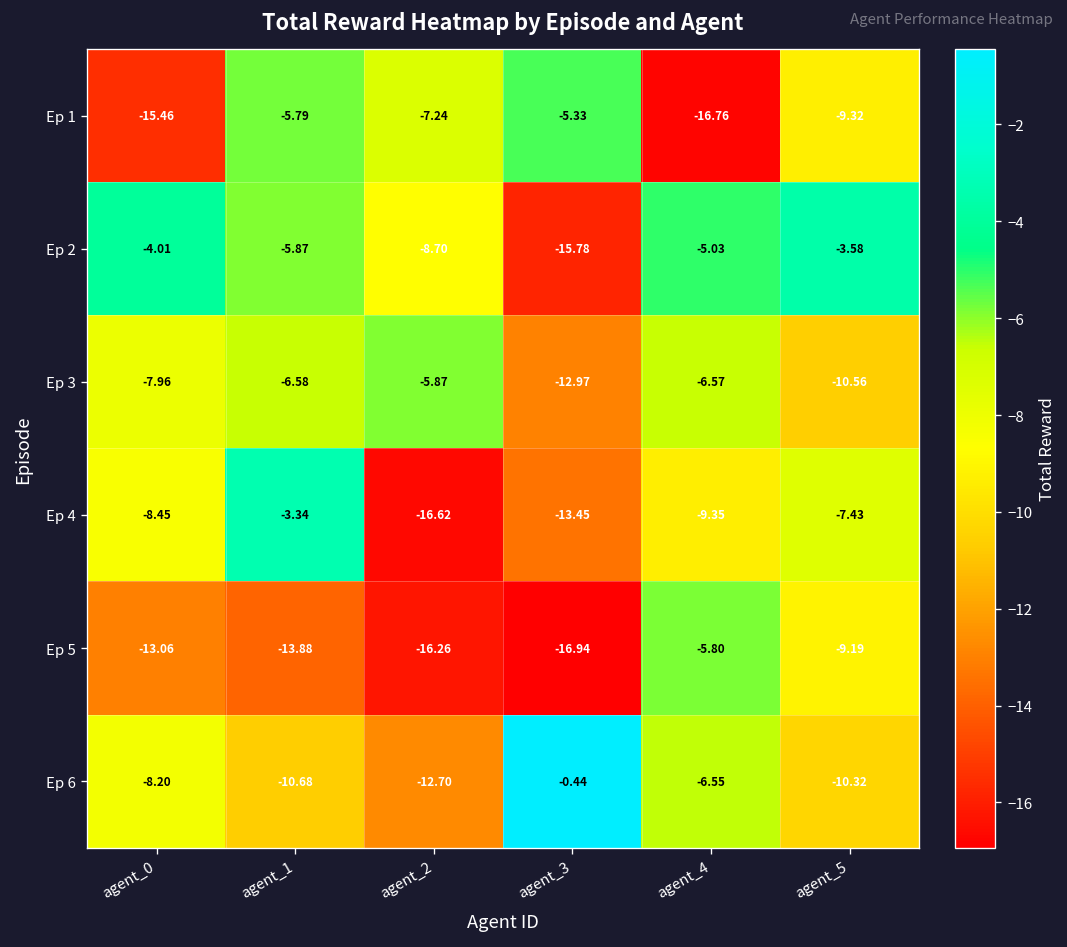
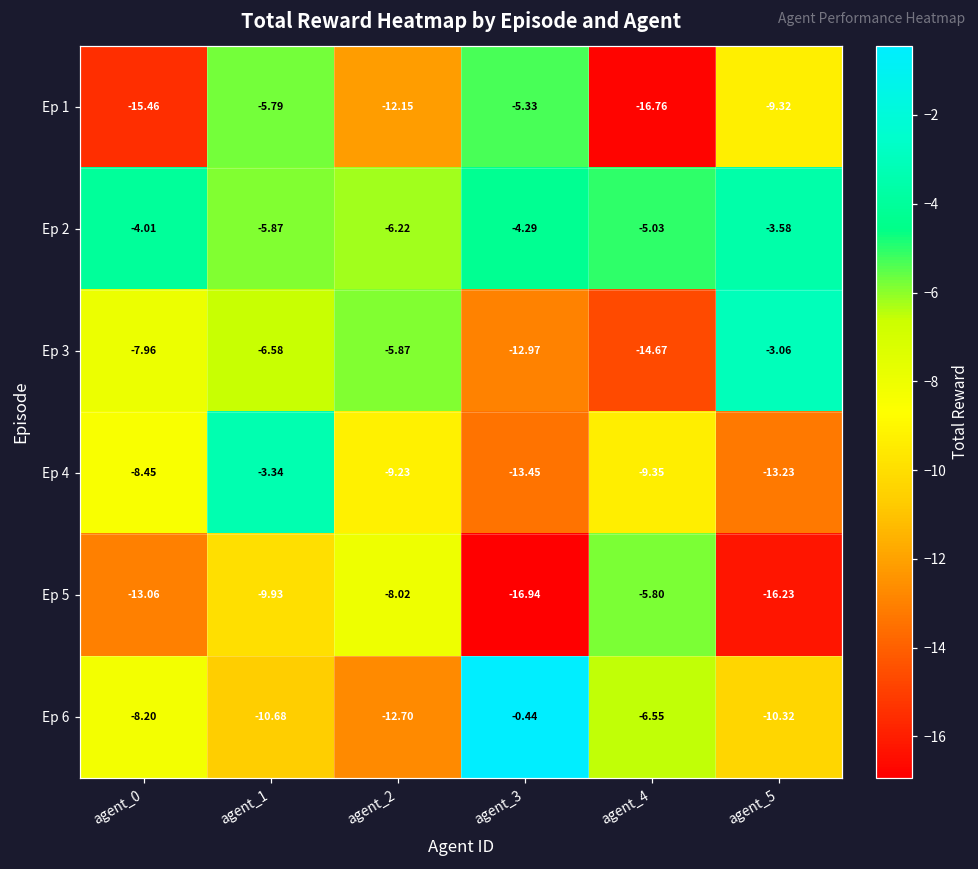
Ep 1, agent_2: -7.24 -> -12.15
Ep 2, agent_2: -8.70 -> -6.22
Ep 2, agent_3: -15.78 -> -4.29
Ep 3, agent_4: -6.57 -> -14.67
Ep 3, agent_5: -10.56 -> -3.06
Ep 4, agent_2: -16.62 -> -9.23
Ep 4, agent_5: -7.43 -> -13.23
Ep 5, agent_1: -13.88 -> -9.93
Ep 5, agent_2: -16.26 -> -8.02
Ep 5, agent_5: -9.19 -> -16.23
